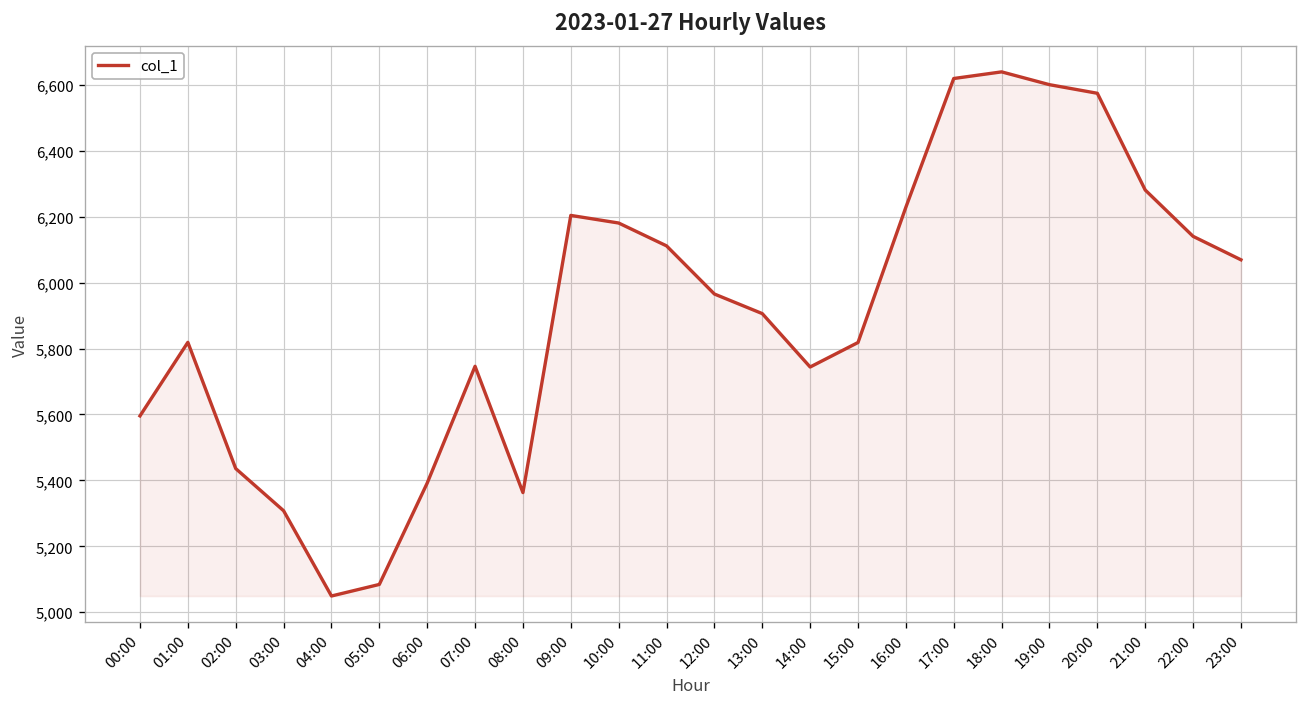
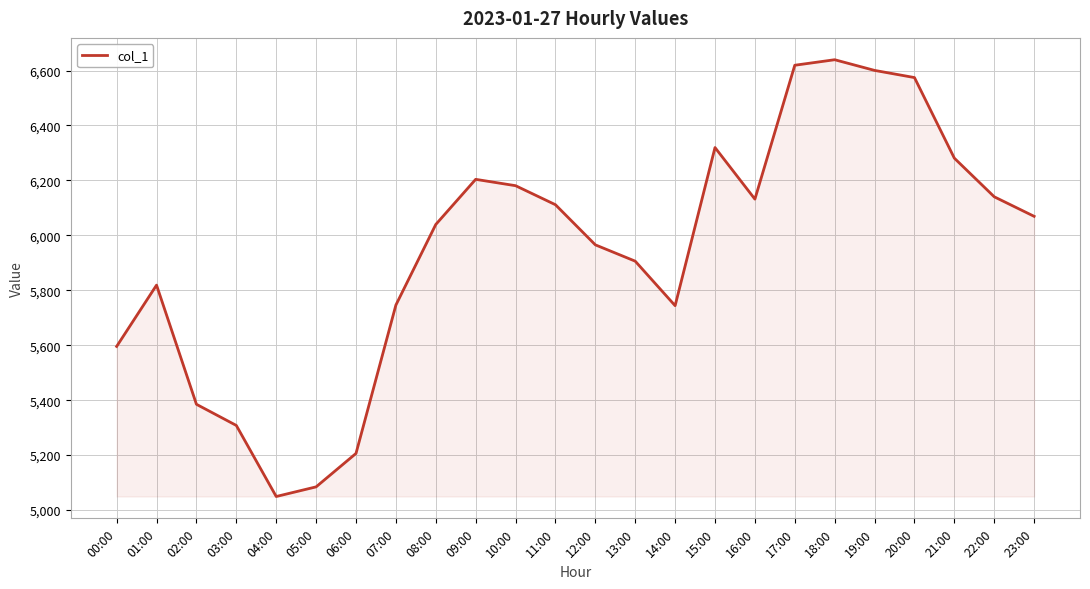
02:00: 5,440 -> 5,380
06:00: 5,390 -> 5,210
08:00: 5,360 -> 6,040
15:00: 5,820 -> 6,320
16:00: 6,230 -> 6,130
